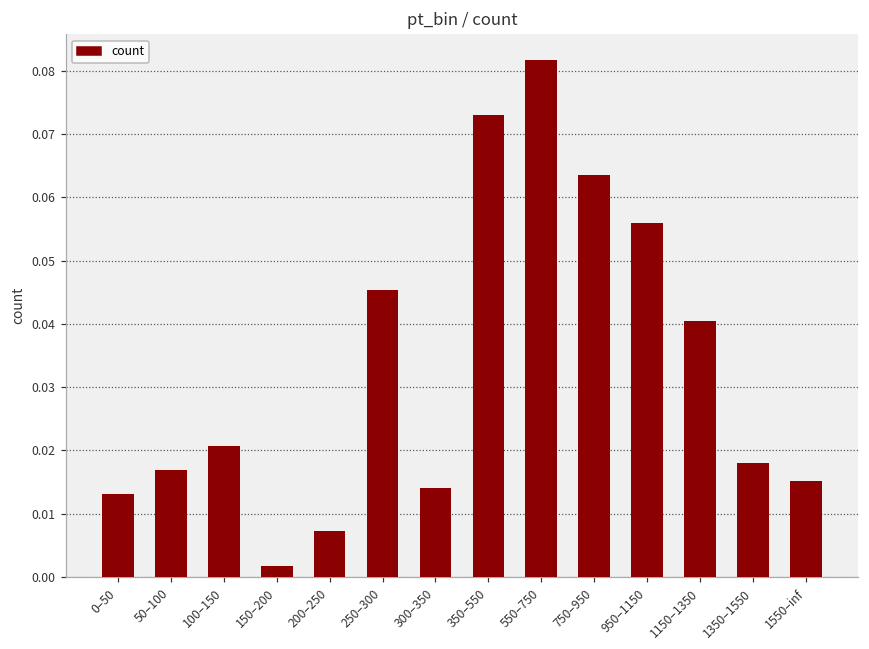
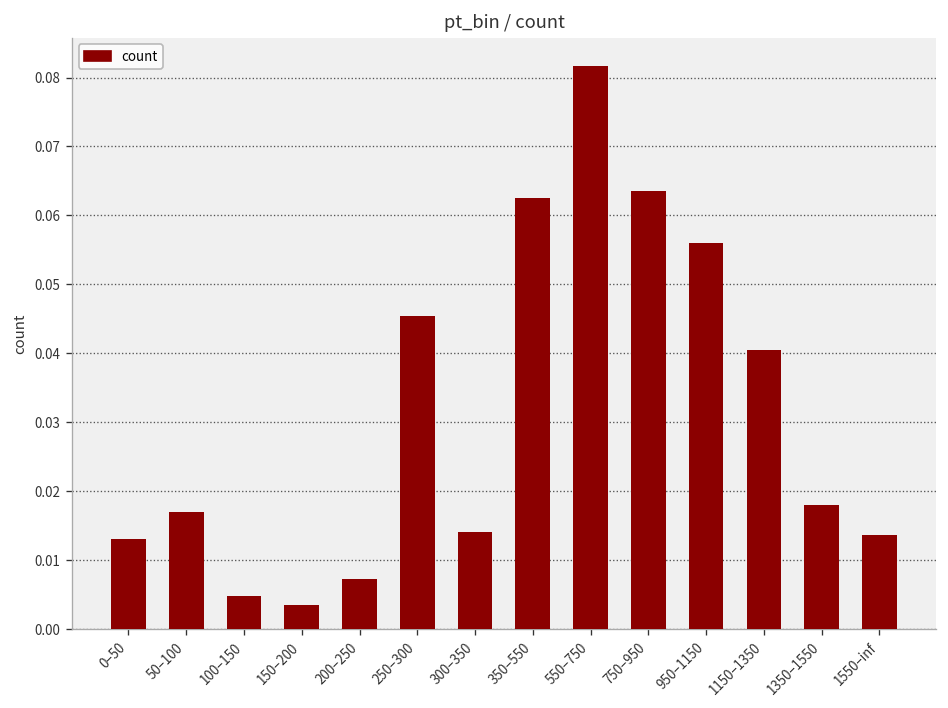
100–150: 0.021 -> 0.005
150–200: 0.002 -> 0.003
350–550: 0.073 -> 0.063
1550–inf: 0.015 -> 0.014
